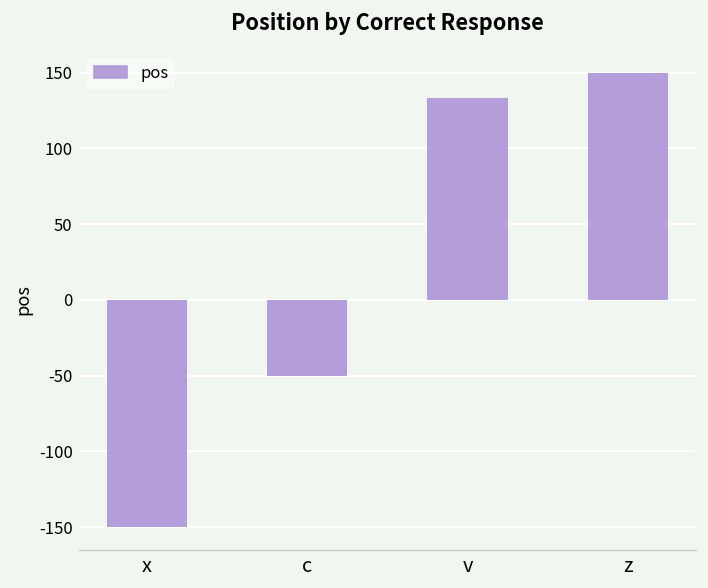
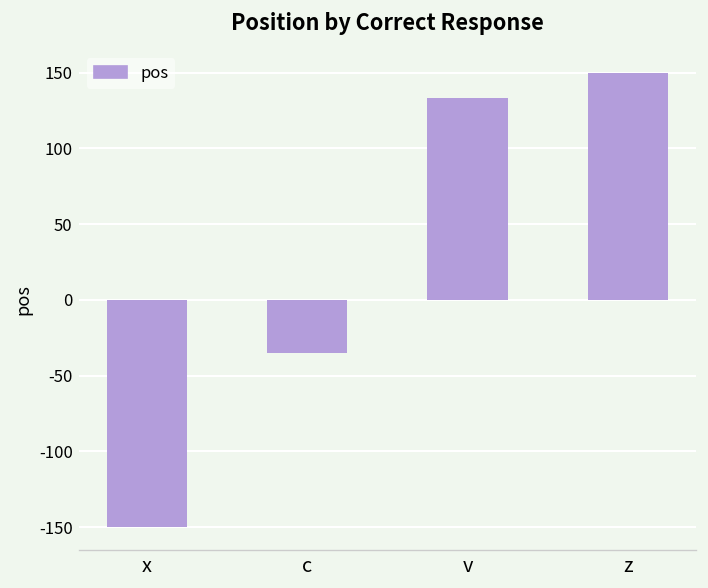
c: -50 -> -35
